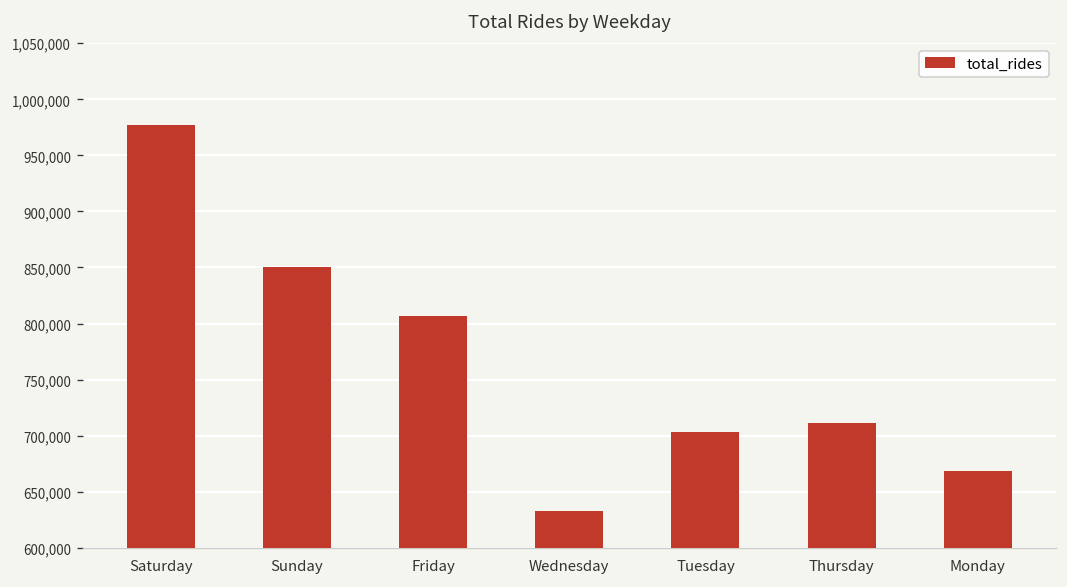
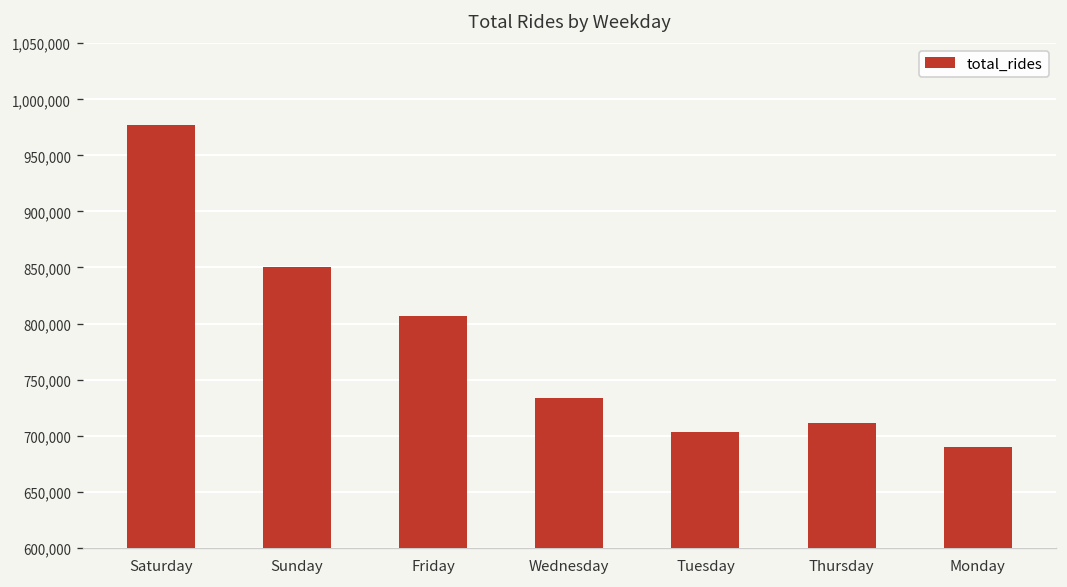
Wednesday: 630,000 -> 730,000
Monday: 670,000 -> 690,000
